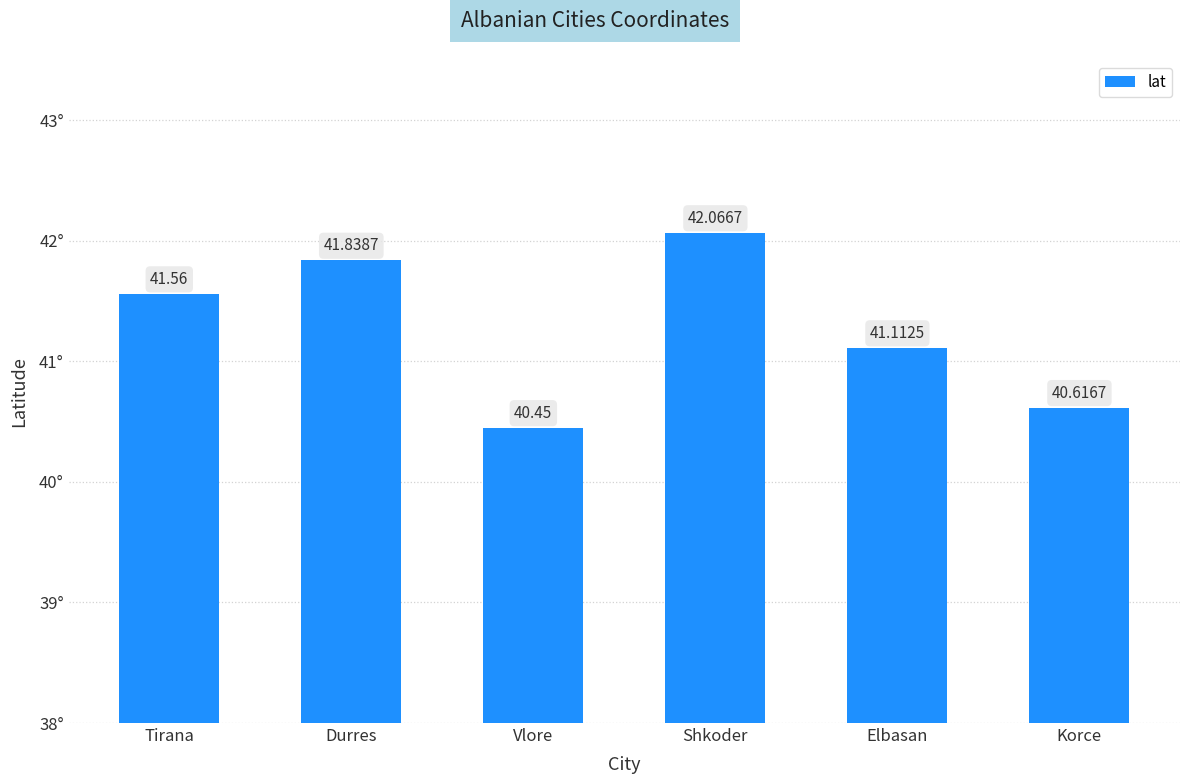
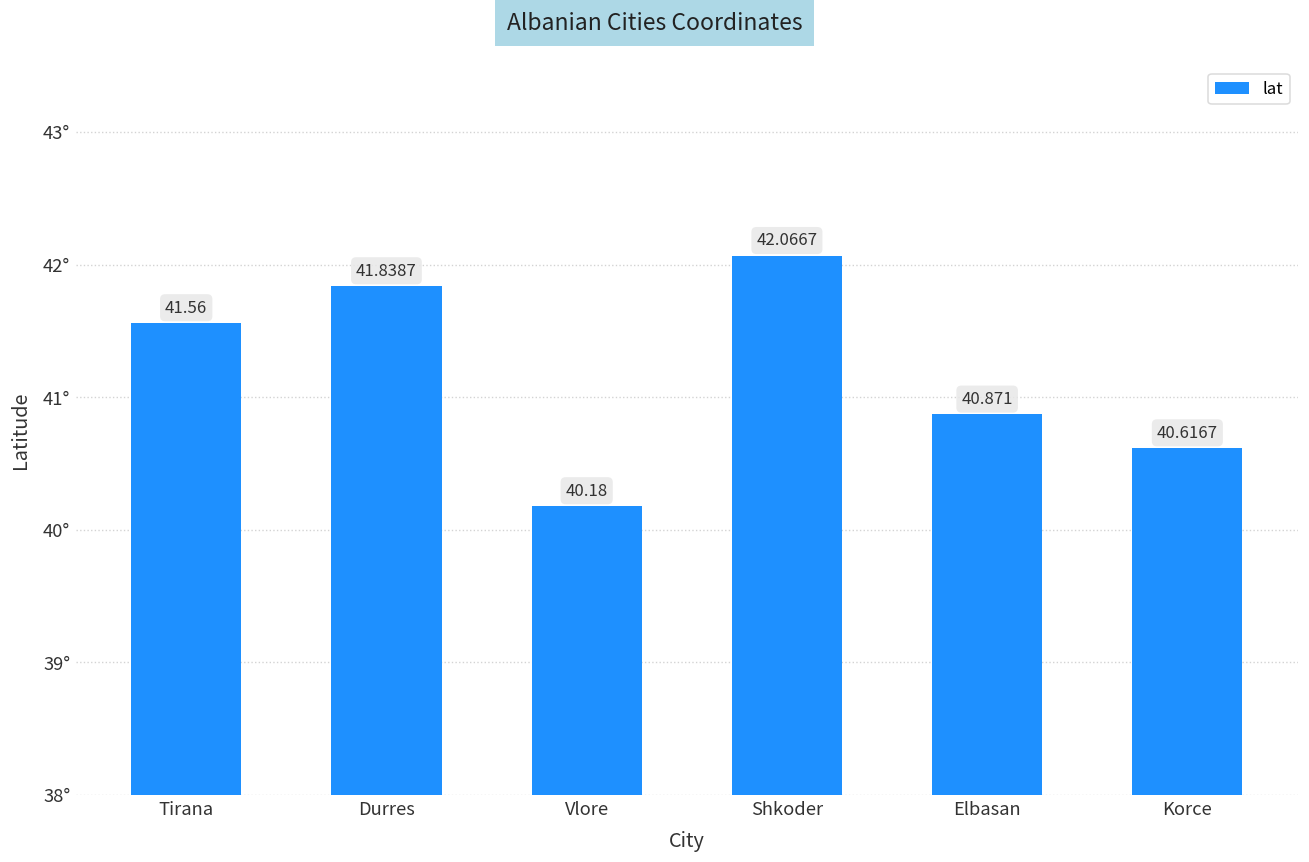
Vlore: 40.45 -> 40.18
Elbasan: 41.1125 -> 40.871
